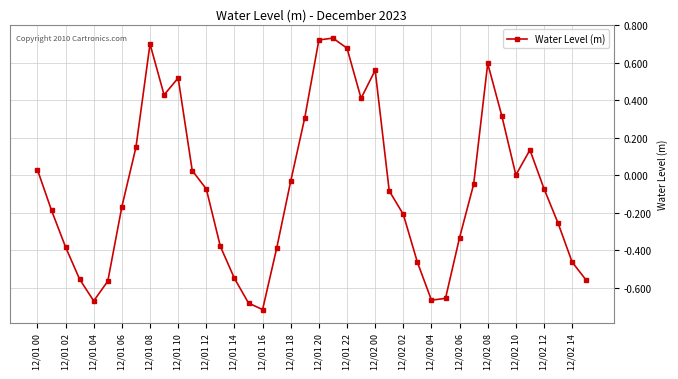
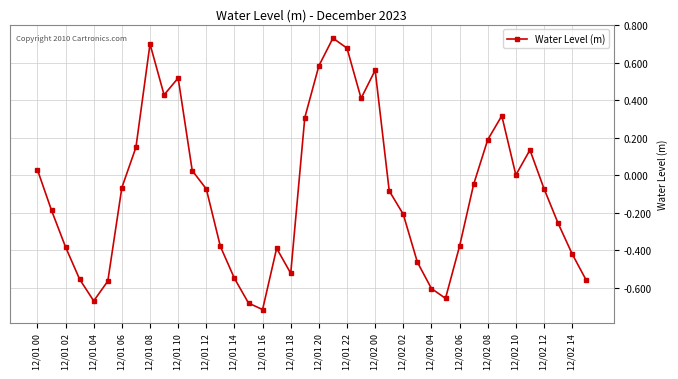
12/01 06: -0.17 -> -0.07
12/01 18: -0.03 -> -0.52
12/01 20: 0.72 -> 0.58
12/02 04: -0.67 -> -0.60
12/02 06: -0.33 -> -0.38
12/02 08: 0.60 -> 0.19
12/02 14: -0.46 -> -0.42
